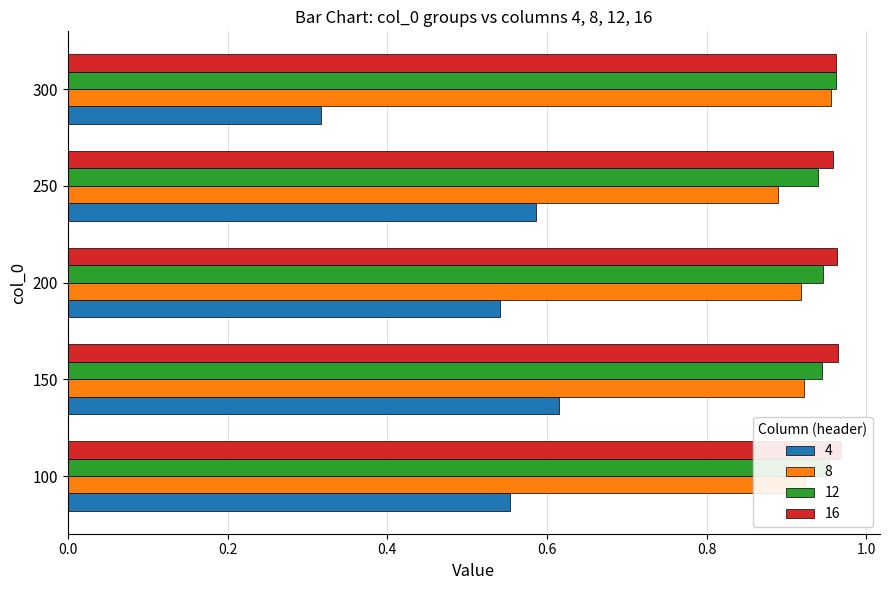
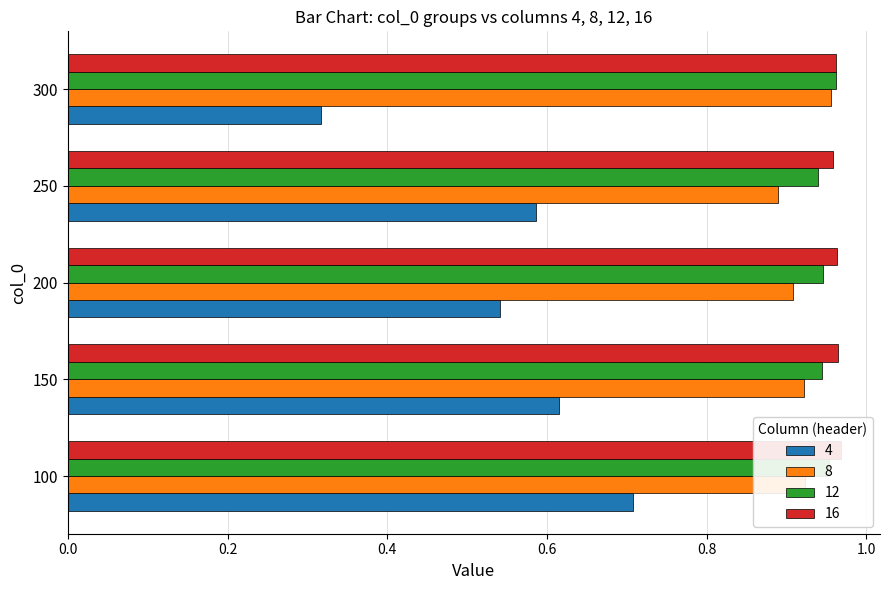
8, 200: 0.92 -> 0.91
4, 100: 0.55 -> 0.71
